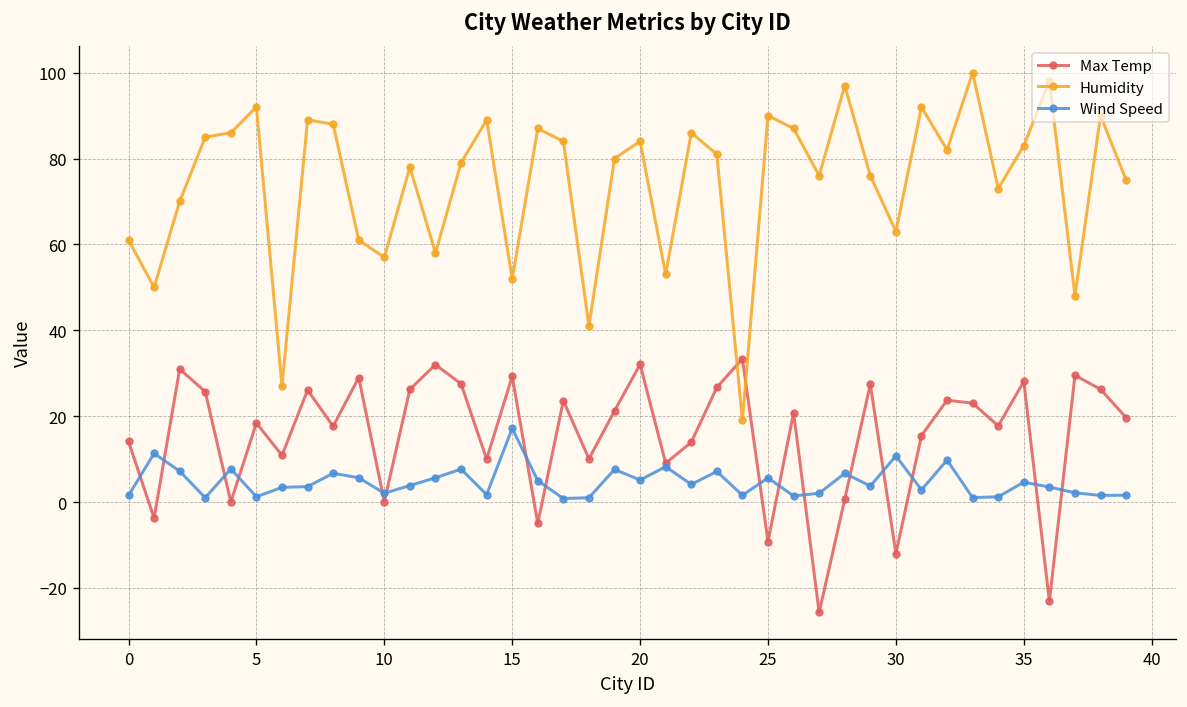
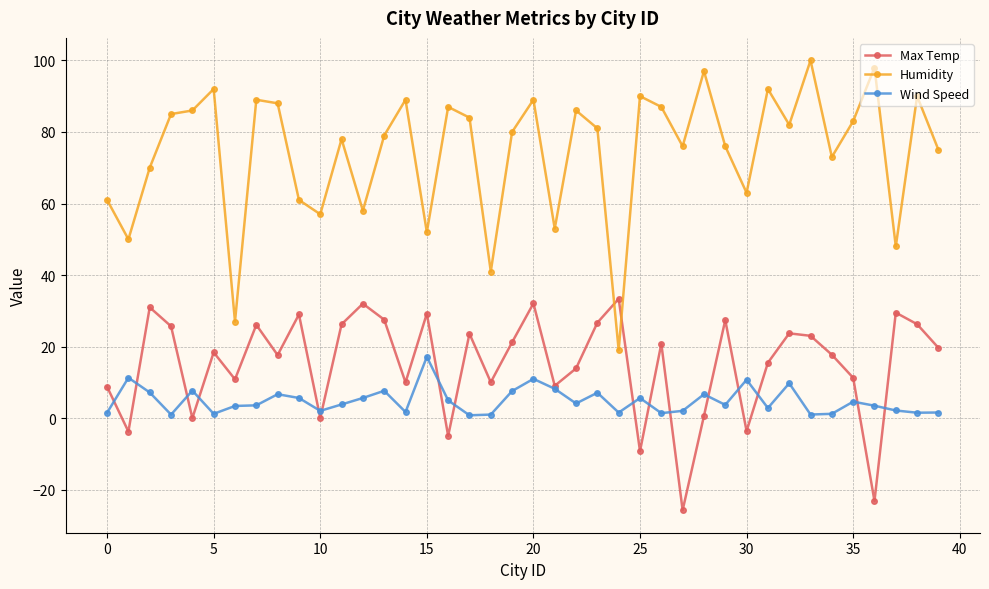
Max Temp, 0: 14 -> 9
Humidity, 20: 84 -> 89
Wind Speed, 20: 5 -> 11
Max Temp, 30: -12 -> -4
Max Temp, 35: 28 -> 11
